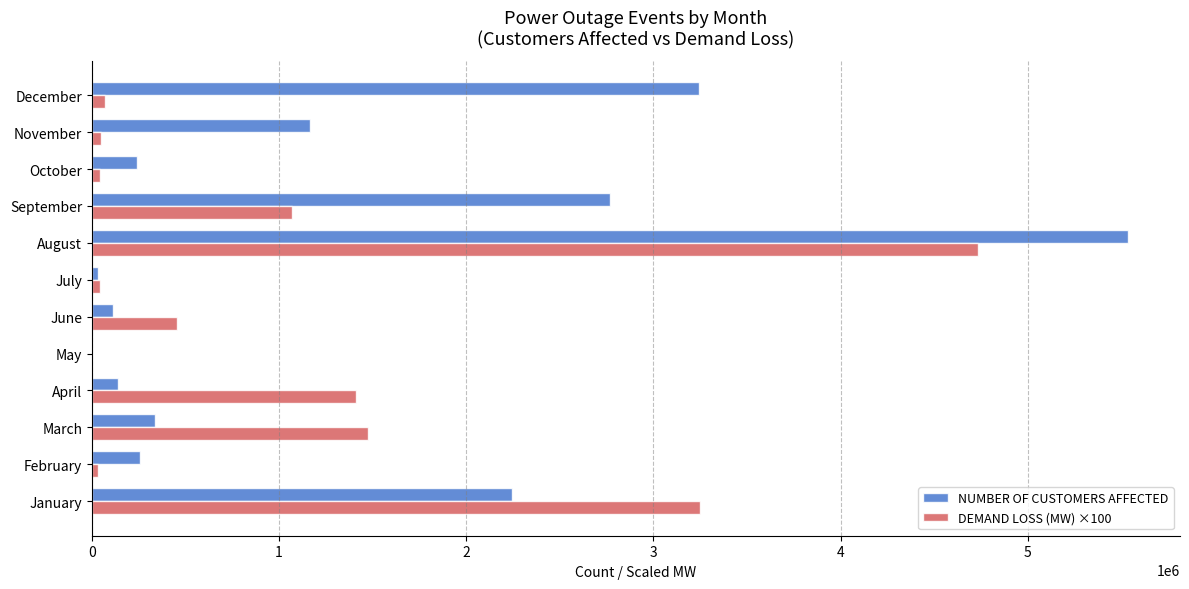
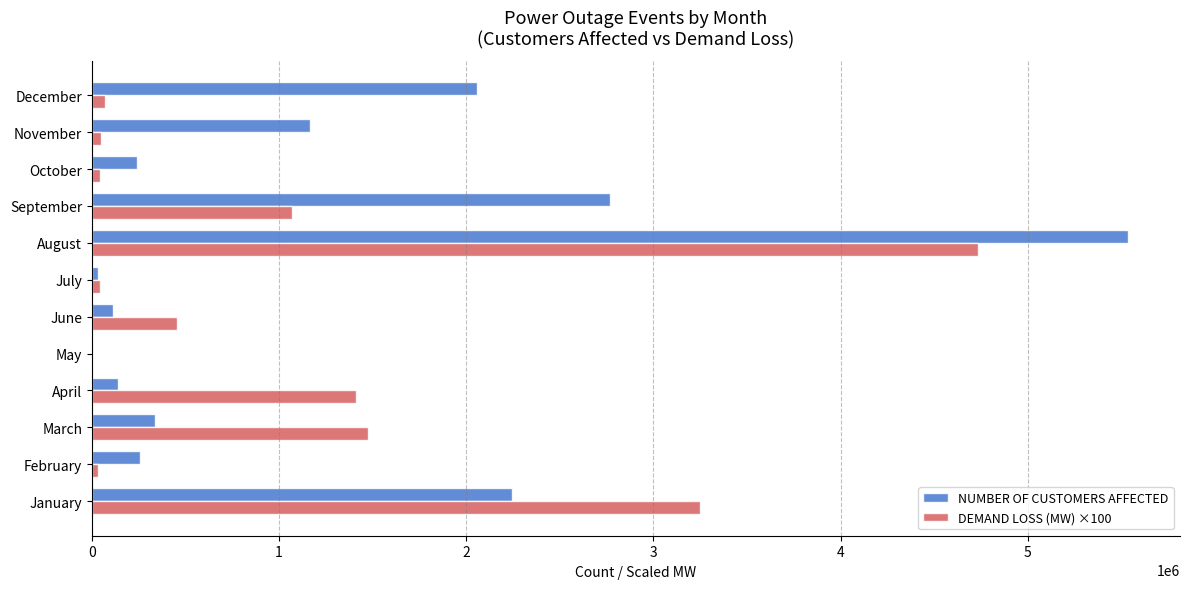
NUMBER OF CUSTOMERS AFFECTED, December: 3240000 -> 2060000
